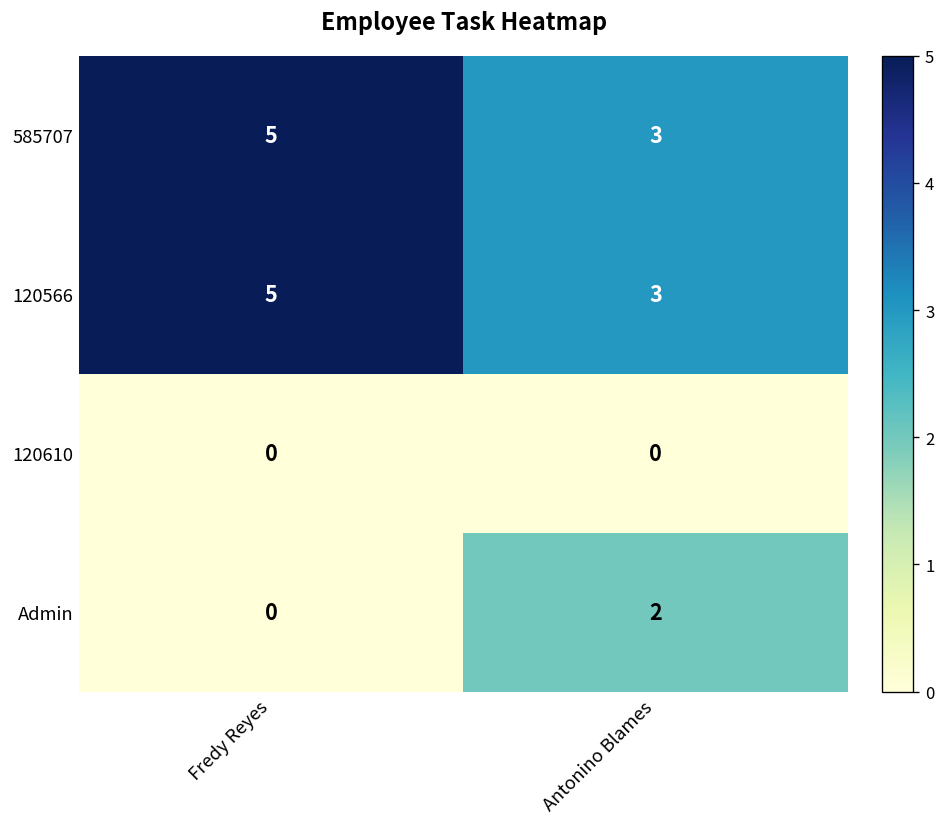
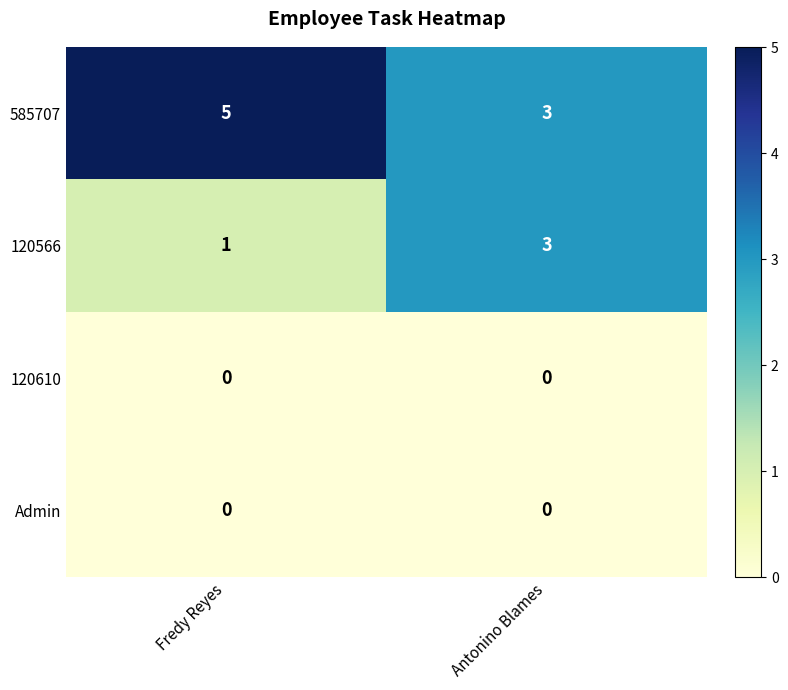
120566, Fredy Reyes: 5 -> 1
Admin, Antonino Blames: 2 -> 0
